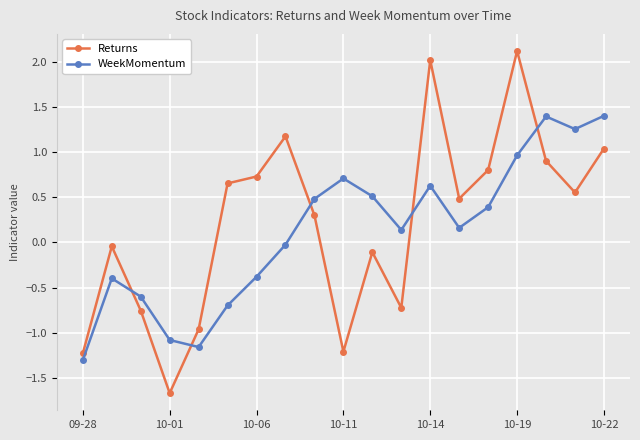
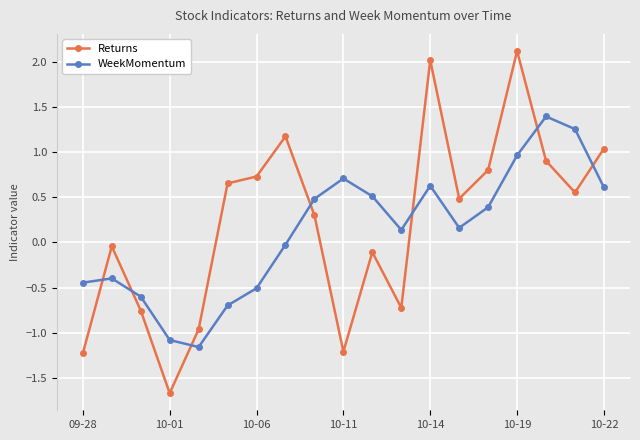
WeekMomentum, 09-28: -1.3 -> -0.4
WeekMomentum, 10-06: -0.4 -> -0.5
WeekMomentum, 10-22: 1.4 -> 0.6
